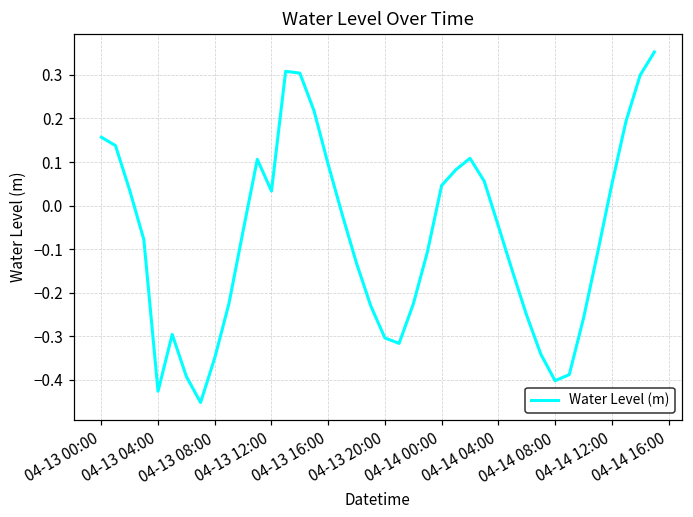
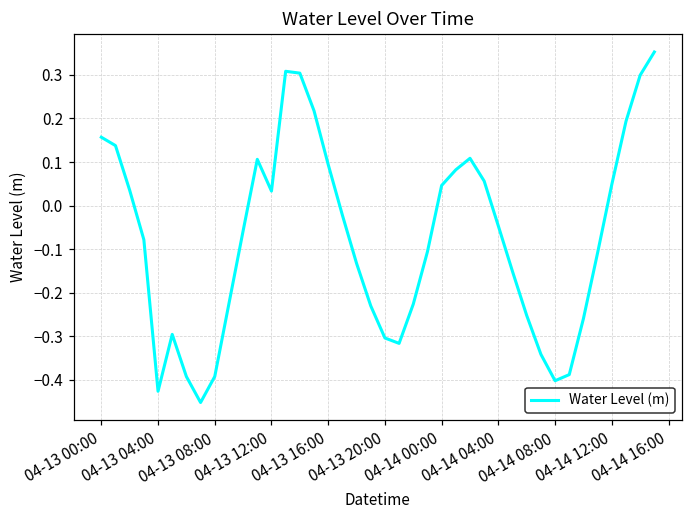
04-13 08:00: -0.35 -> -0.39
